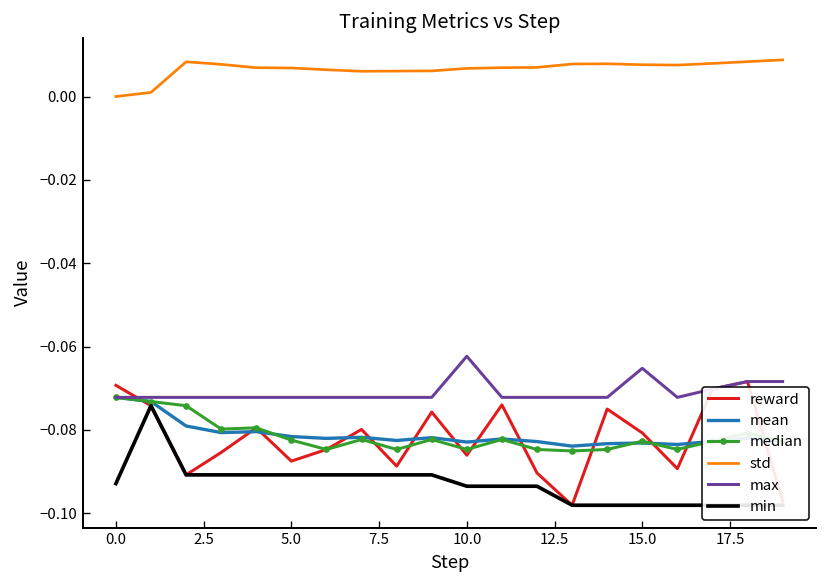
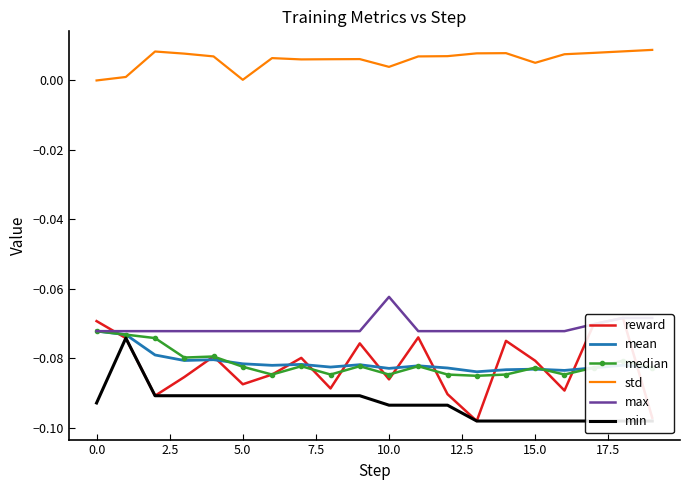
std, 5.0: 0.007 -> 0.000
std, 10.0: 0.007 -> 0.004
std, 15.0: 0.008 -> 0.005
max, 15.0: -0.065 -> -0.072
